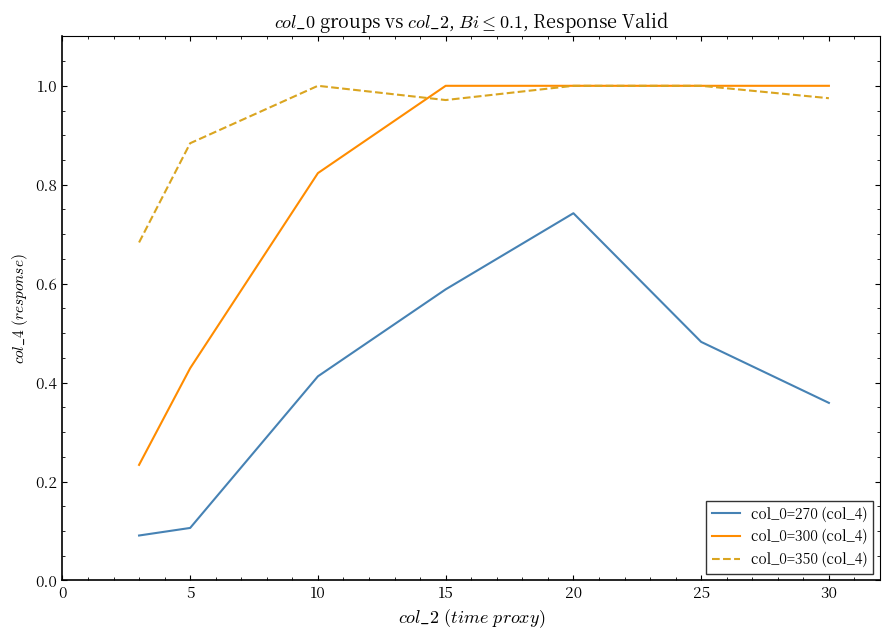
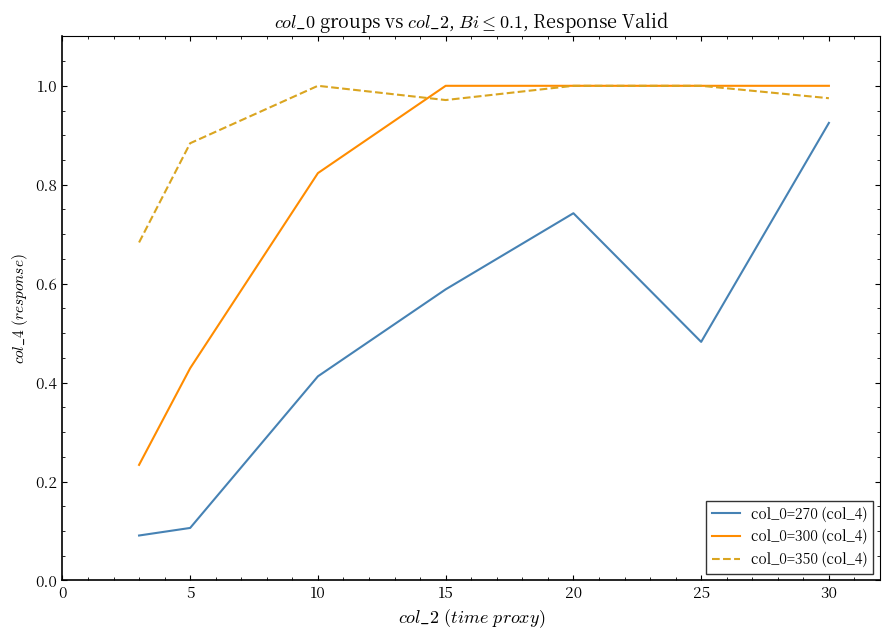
col_0=270 (col_4), 30: 0.36 -> 0.93
